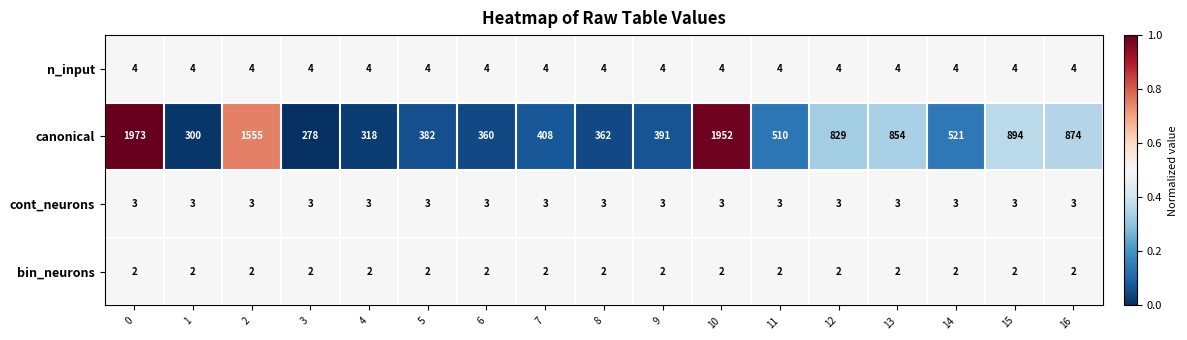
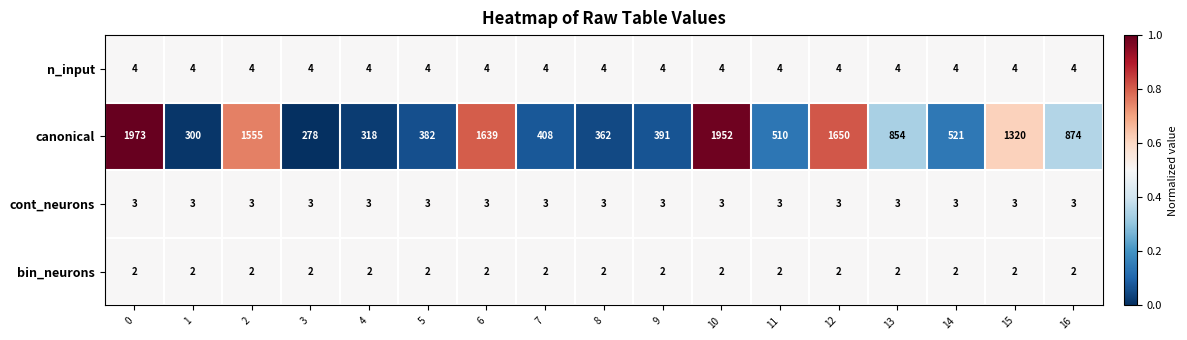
canonical, 6: 360 -> 1639
canonical, 12: 829 -> 1650
canonical, 15: 894 -> 1320
